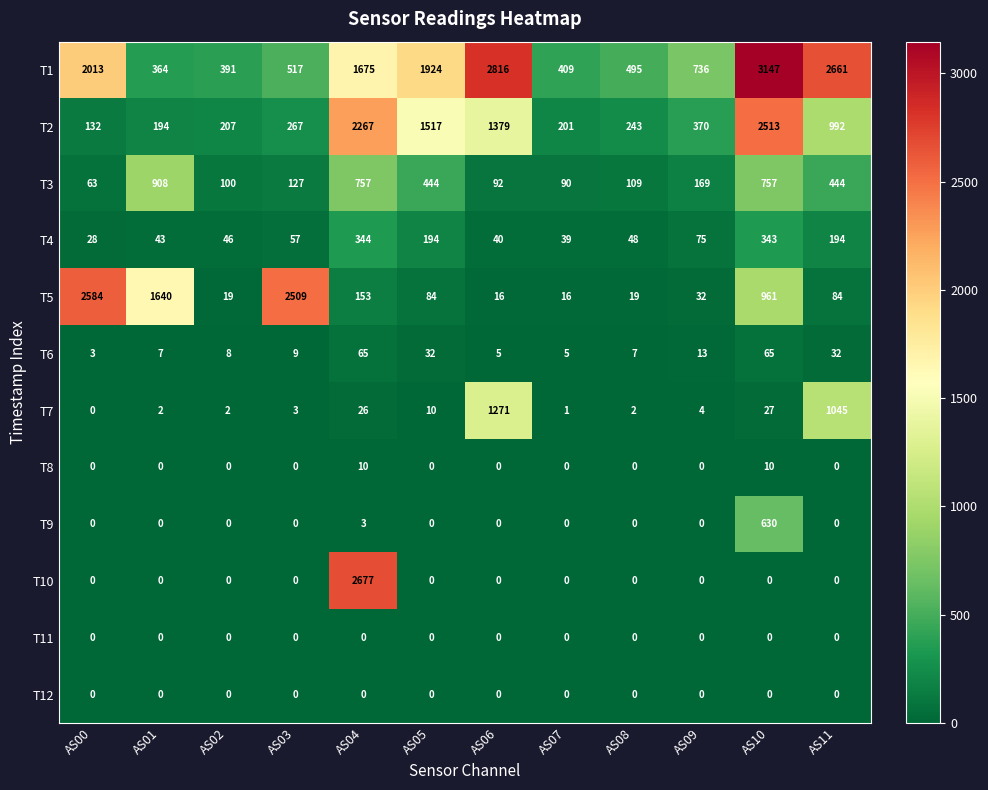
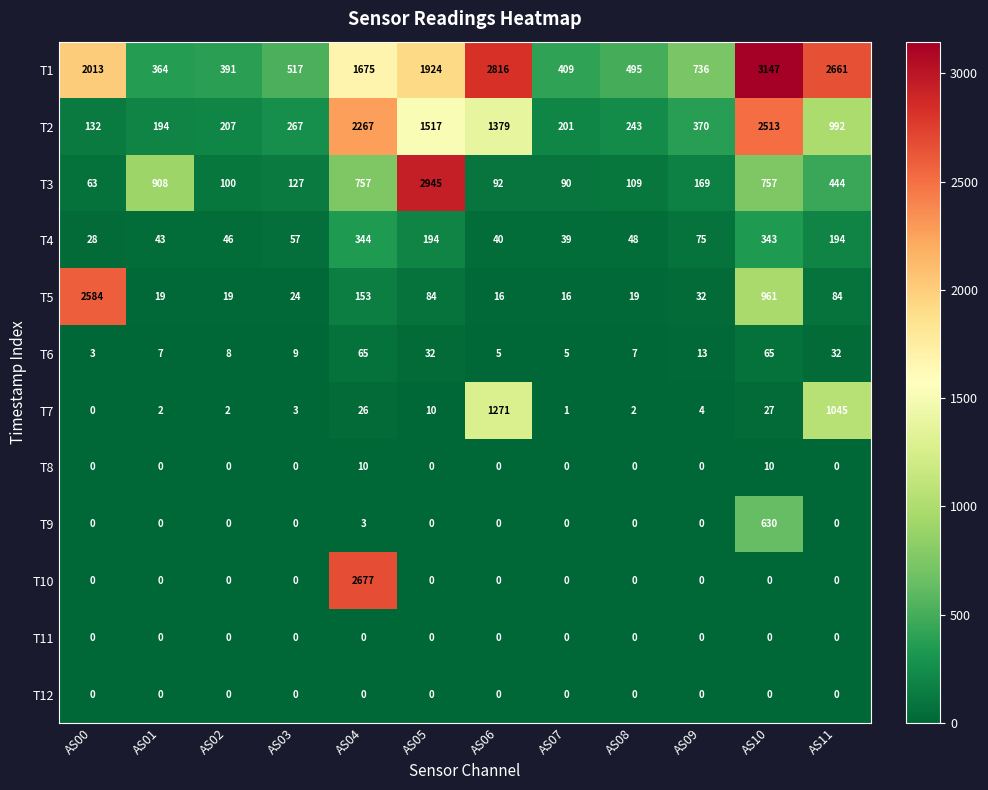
T3, AS05: 444 -> 2945
T5, AS01: 1640 -> 19
T5, AS03: 2509 -> 24
